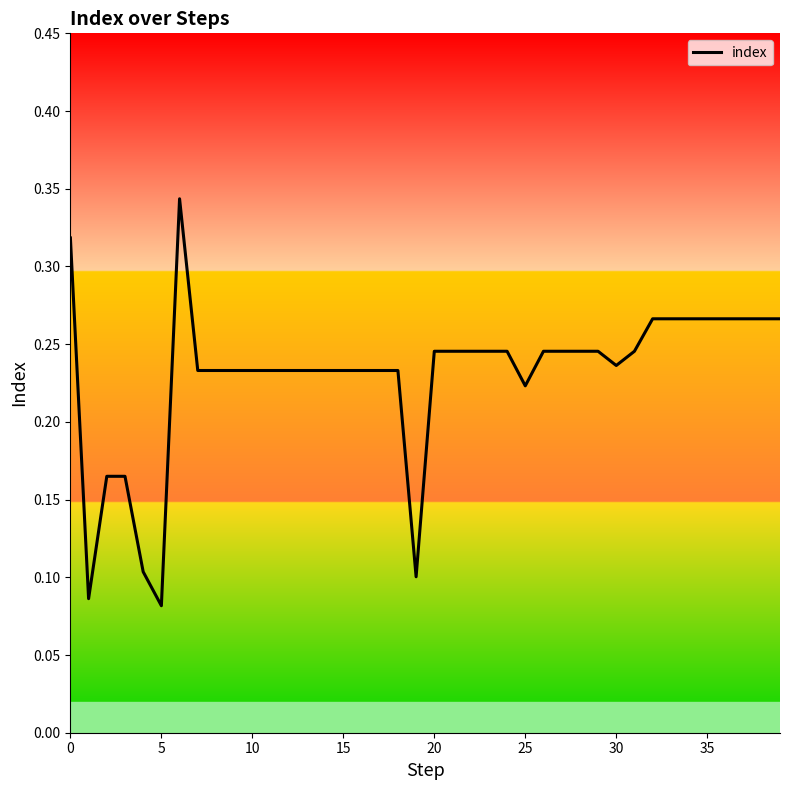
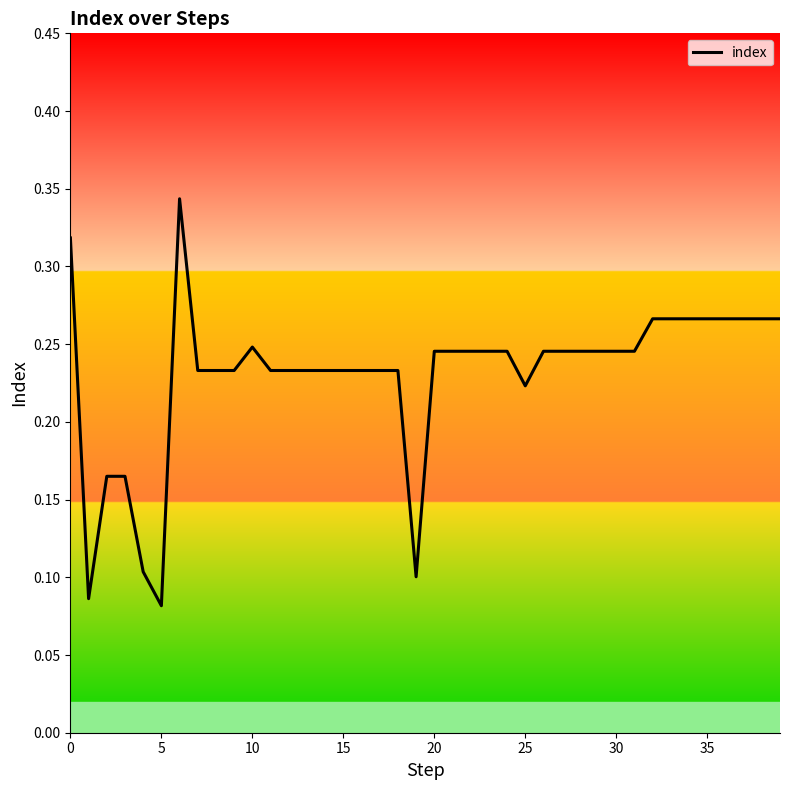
10: 0.233 -> 0.248
30: 0.236 -> 0.245
